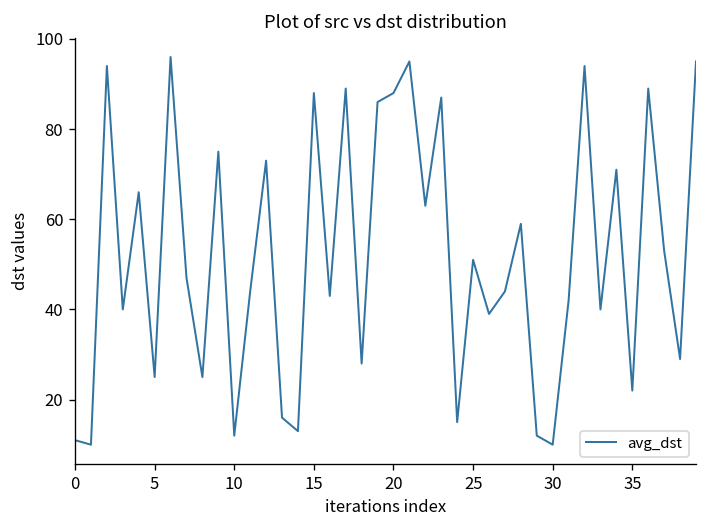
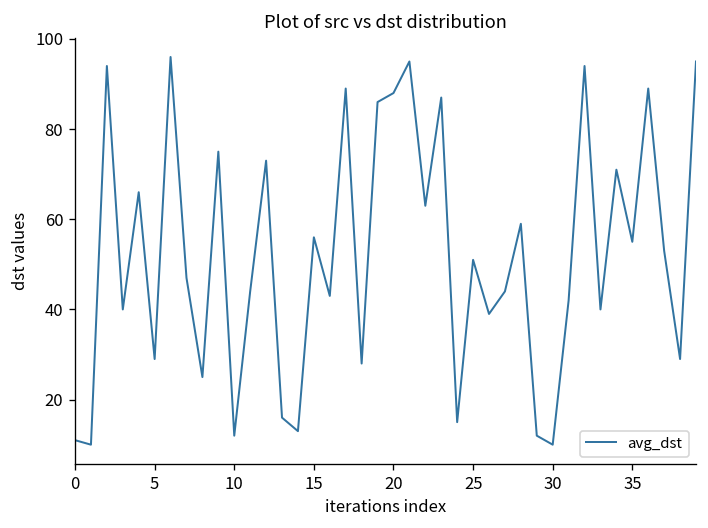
5: 25 -> 29
15: 88 -> 56
35: 22 -> 55
